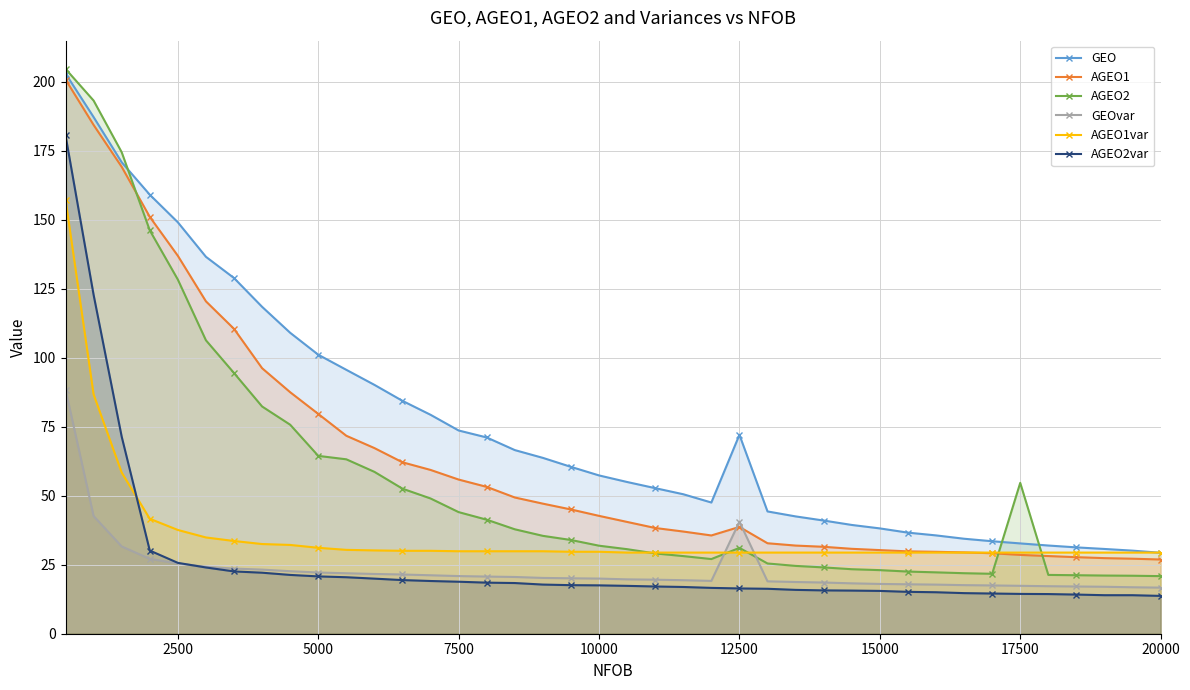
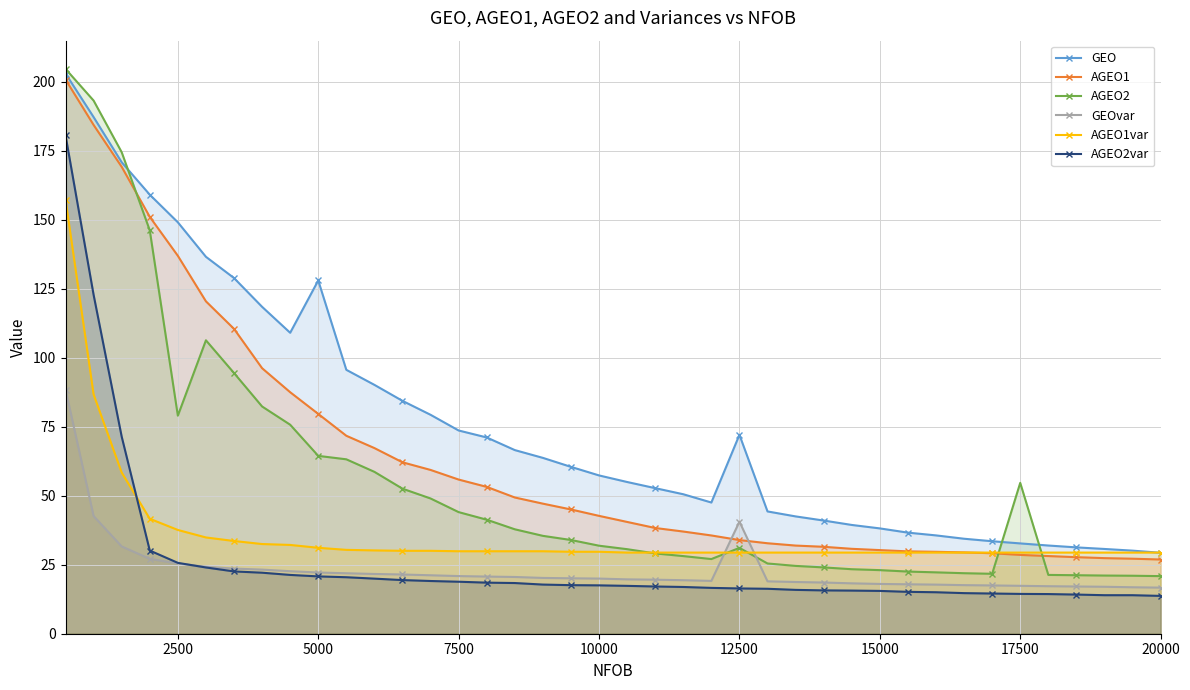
AGEO2, 2500: 128 -> 79
GEO, 5000: 101 -> 128
AGEO1, 12500: 39 -> 34
